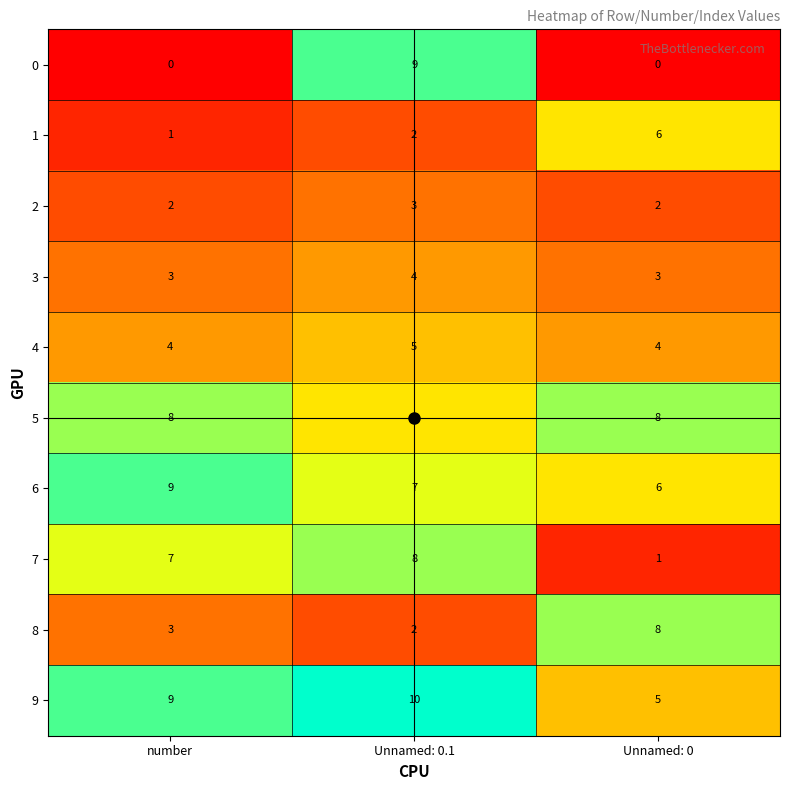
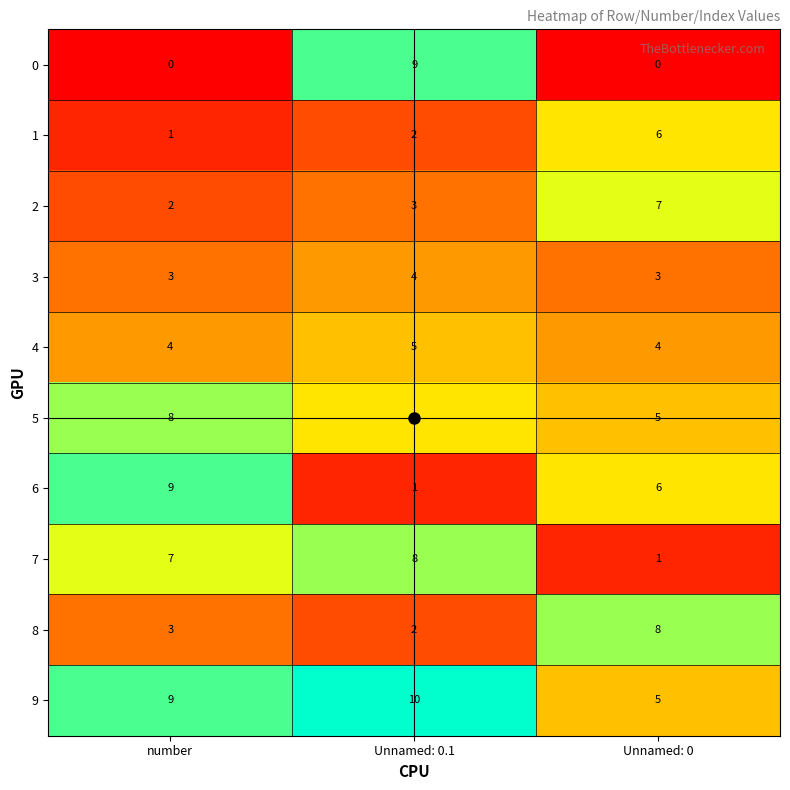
2, Unnamed: 0: 2 -> 7
5, Unnamed: 0: 8 -> 5
6, Unnamed: 0.1: 7 -> 1
